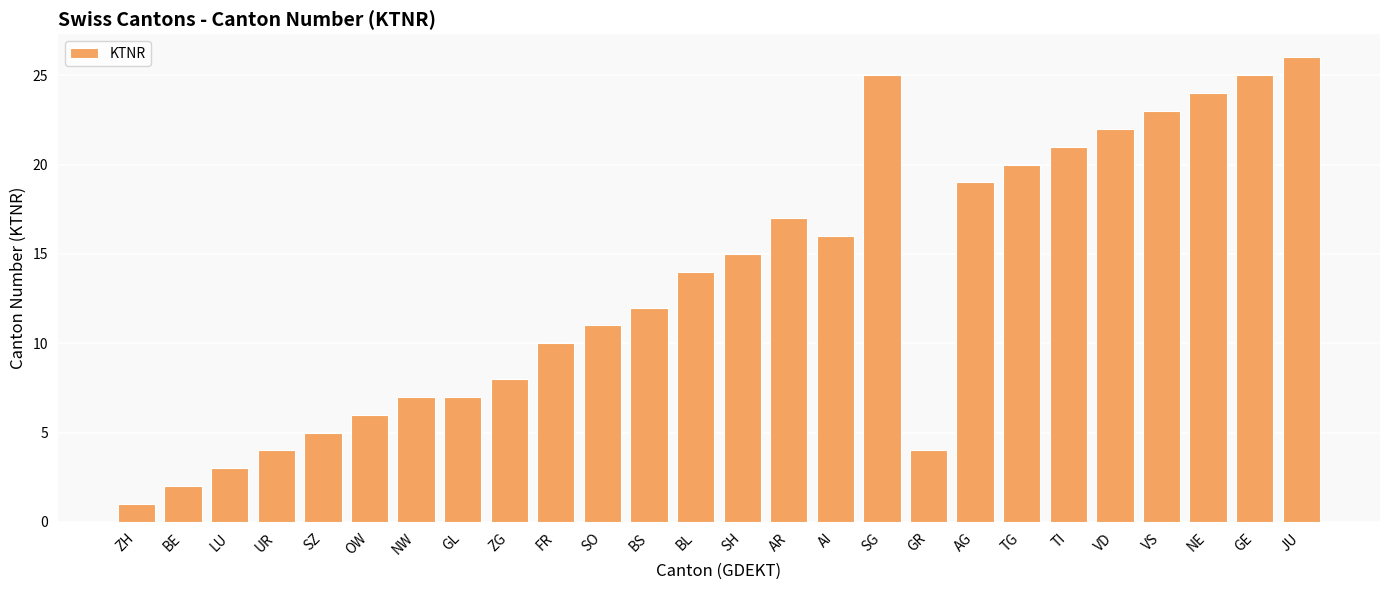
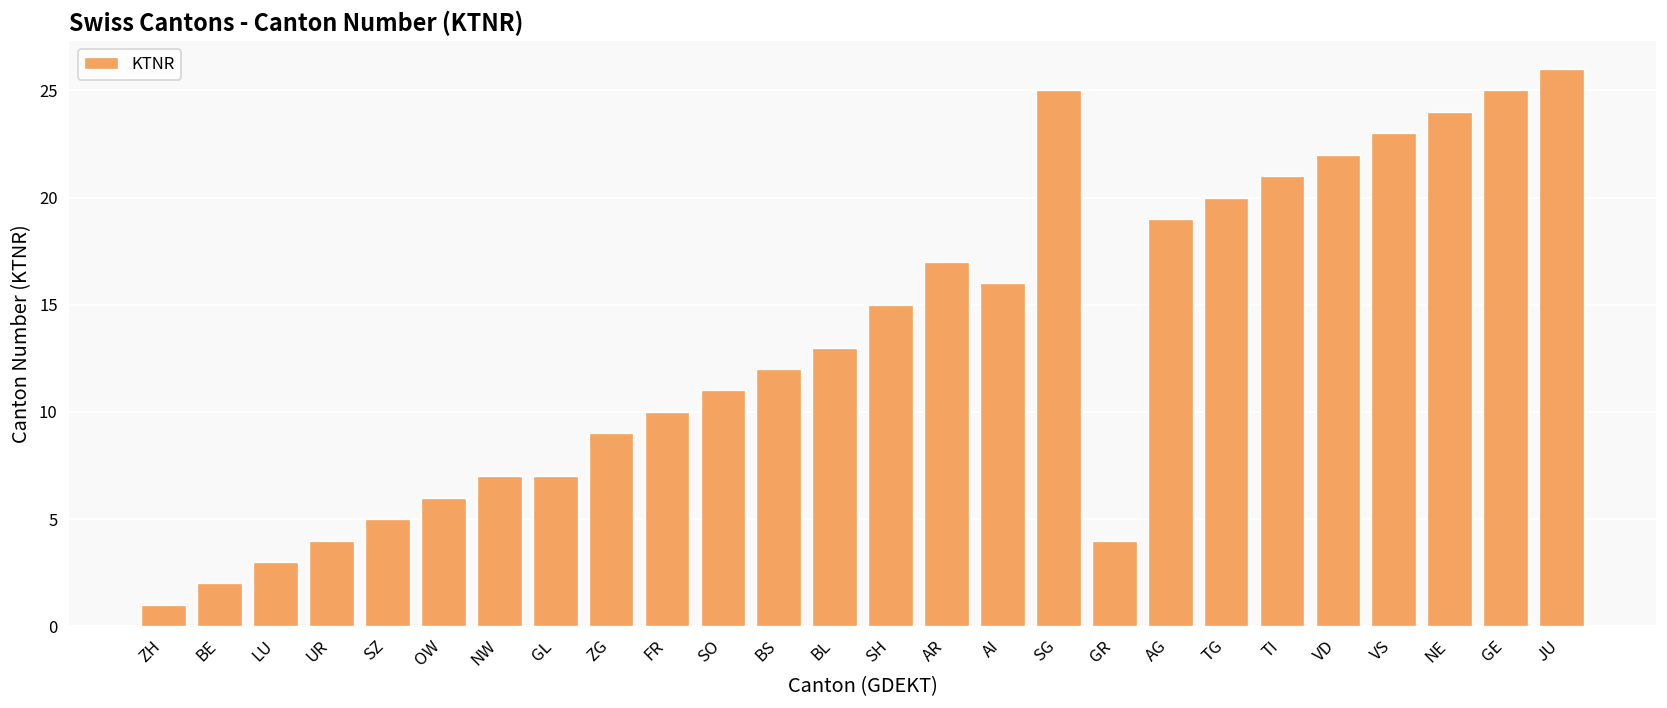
ZG: 8 -> 9
BL: 14 -> 13
